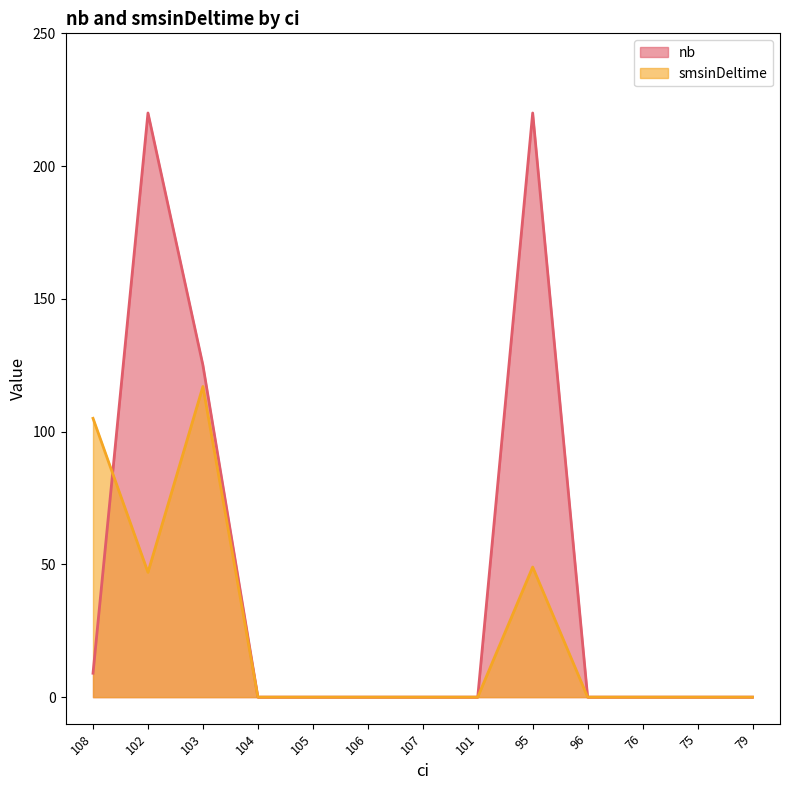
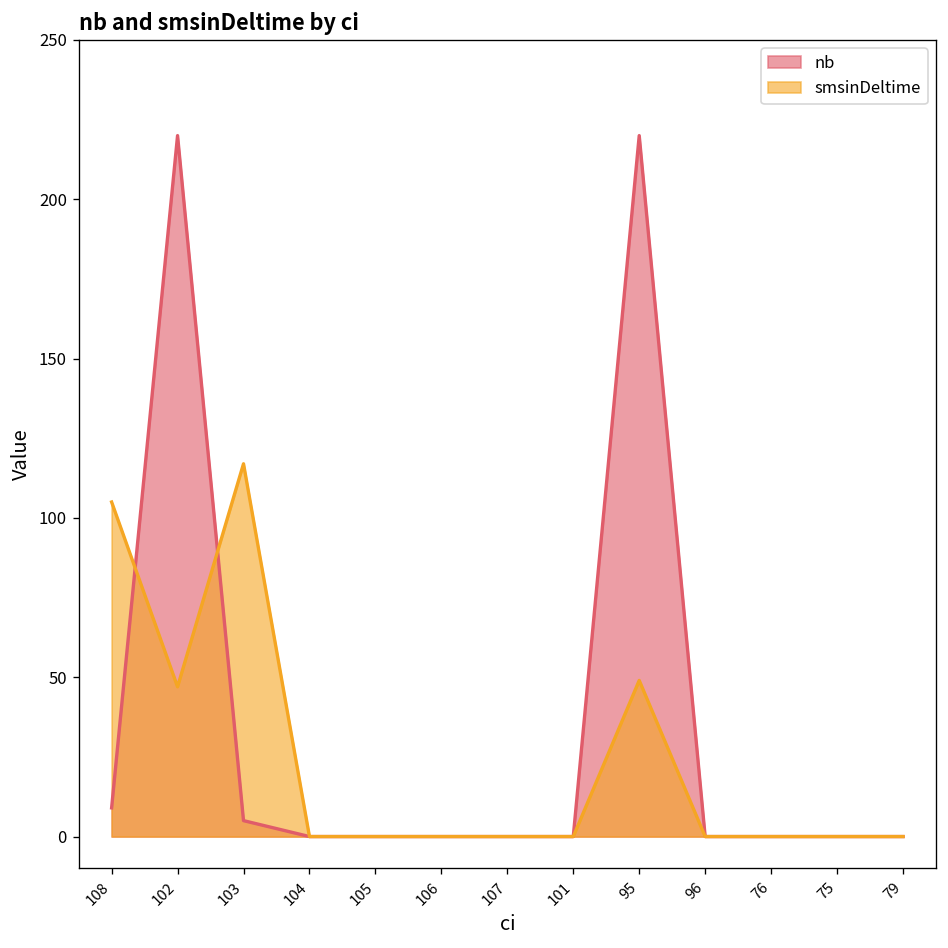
nb, 103: 125 -> 5
